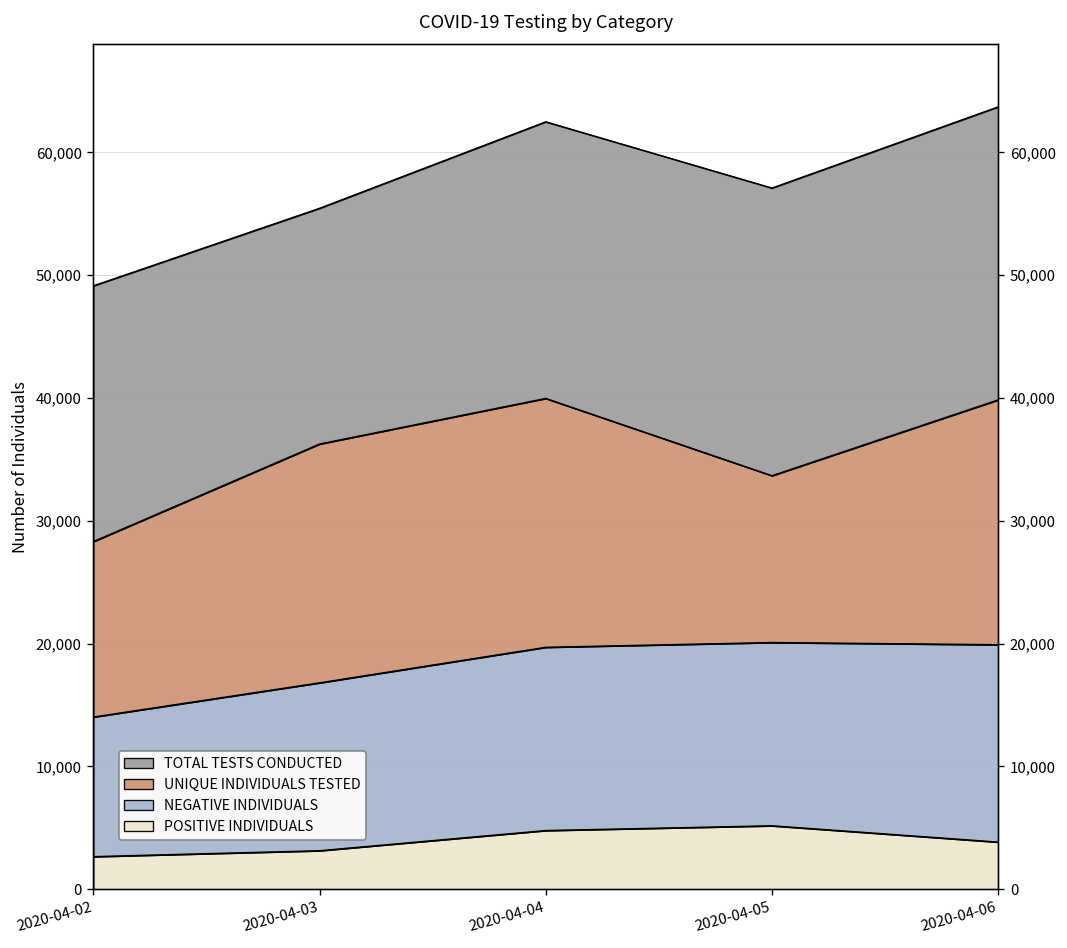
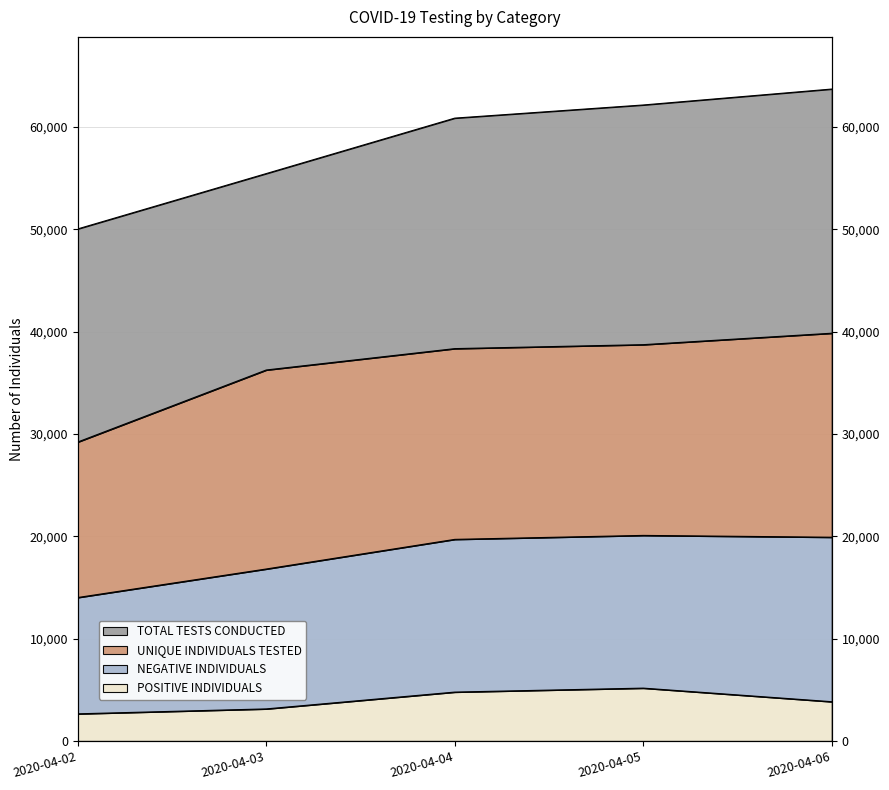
UNIQUE INDIVIDUALS TESTED, 2020-04-02: 14,300 -> 15,200
UNIQUE INDIVIDUALS TESTED, 2020-04-04: 20,300 -> 18,600
UNIQUE INDIVIDUALS TESTED, 2020-04-05: 13,600 -> 18,600
